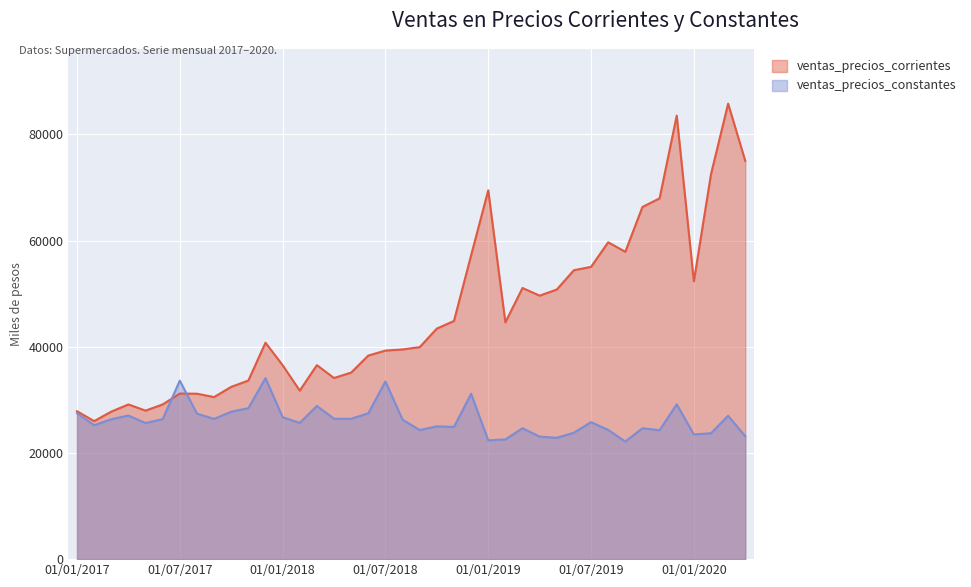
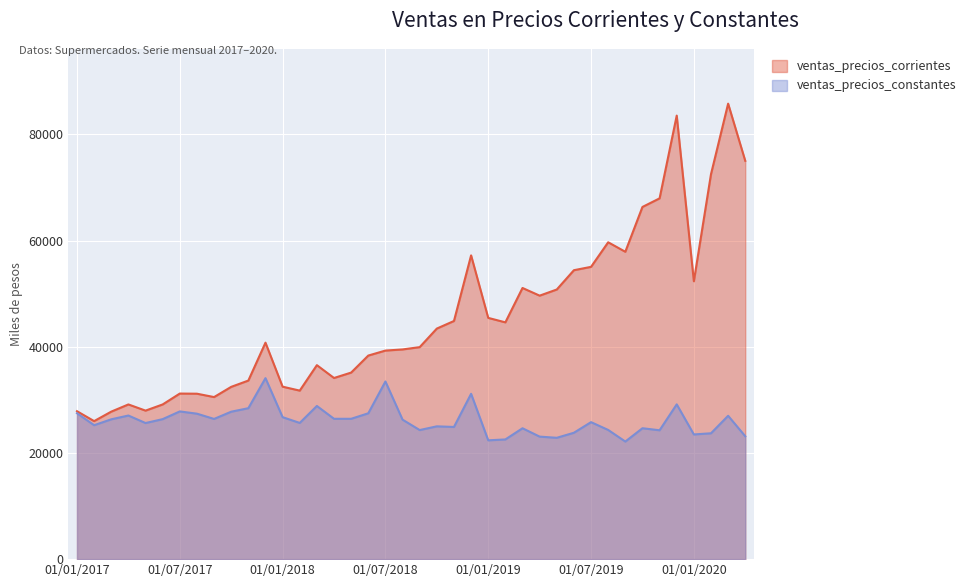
ventas_precios_constantes, 01/07/2017: 34000 -> 28000
ventas_precios_corrientes, 01/01/2018: 37000 -> 32000
ventas_precios_corrientes, 01/01/2019: 69000 -> 45000
